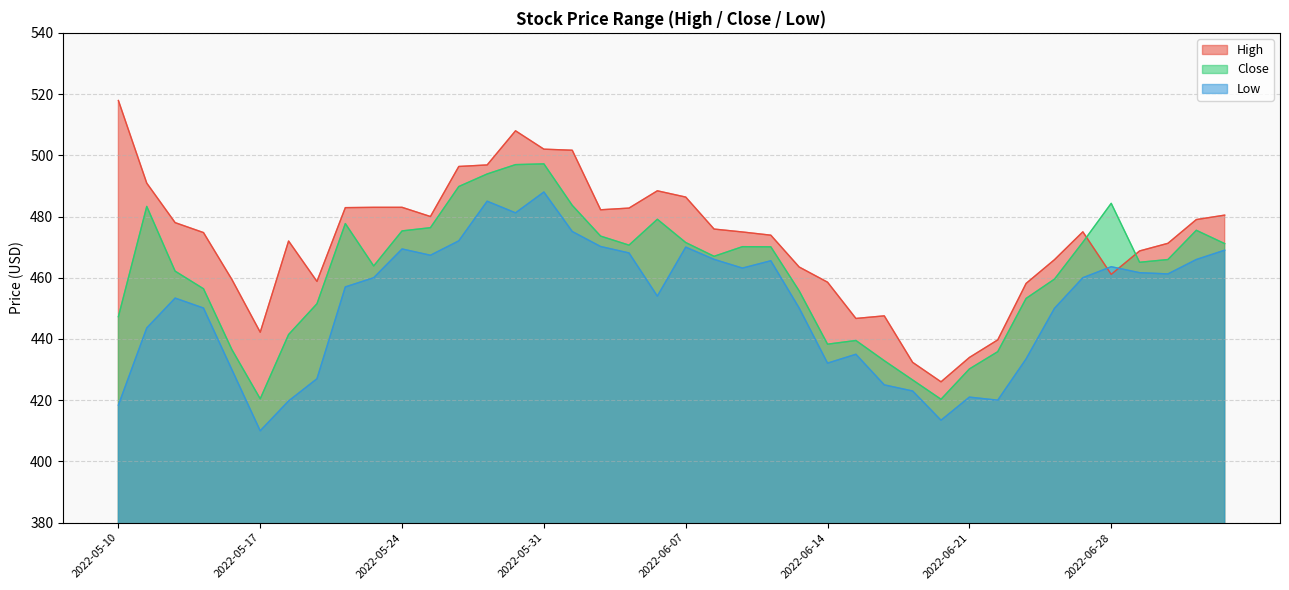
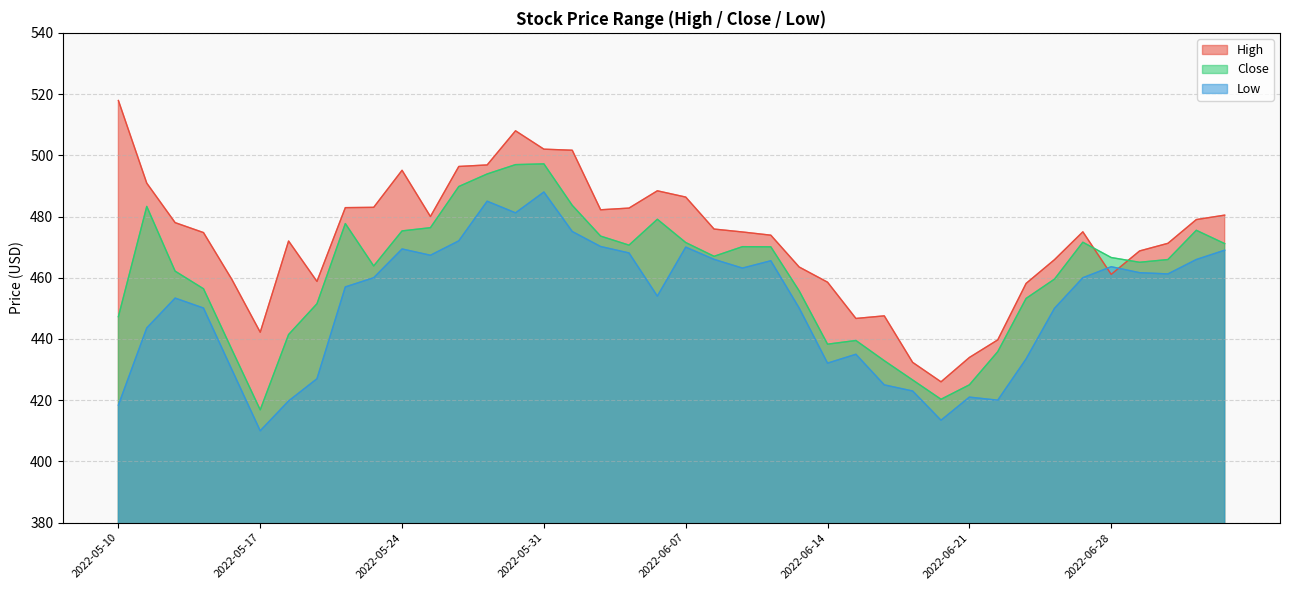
Close, 2022-05-17: 420 -> 417
High, 2022-05-24: 483 -> 495
Close, 2022-06-21: 430 -> 425
Close, 2022-06-28: 484 -> 467
